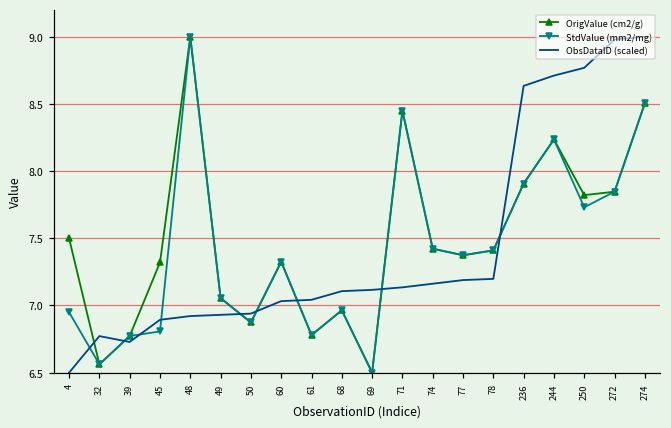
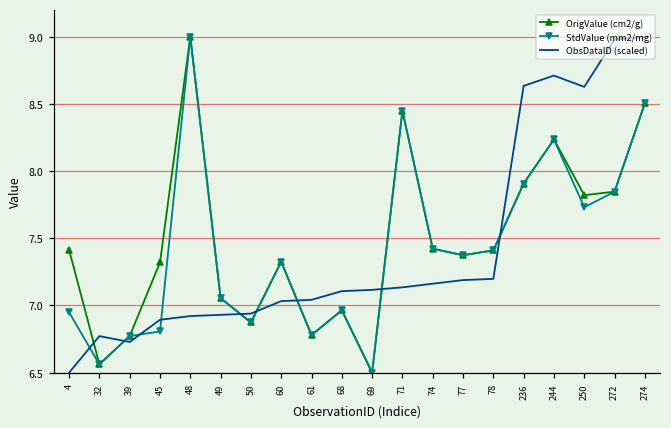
OrigValue (cm2/g), 4: 7.50 -> 7.41
ObsDataID (scaled), 250: 8.77 -> 8.63
